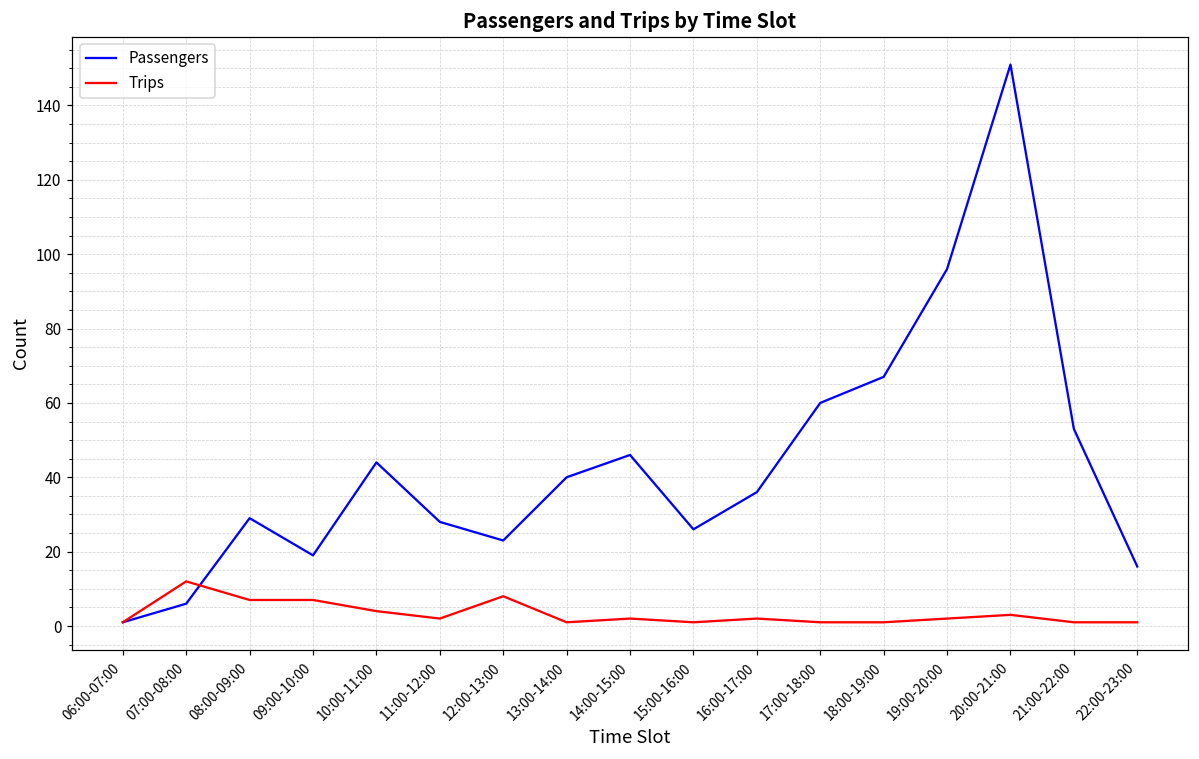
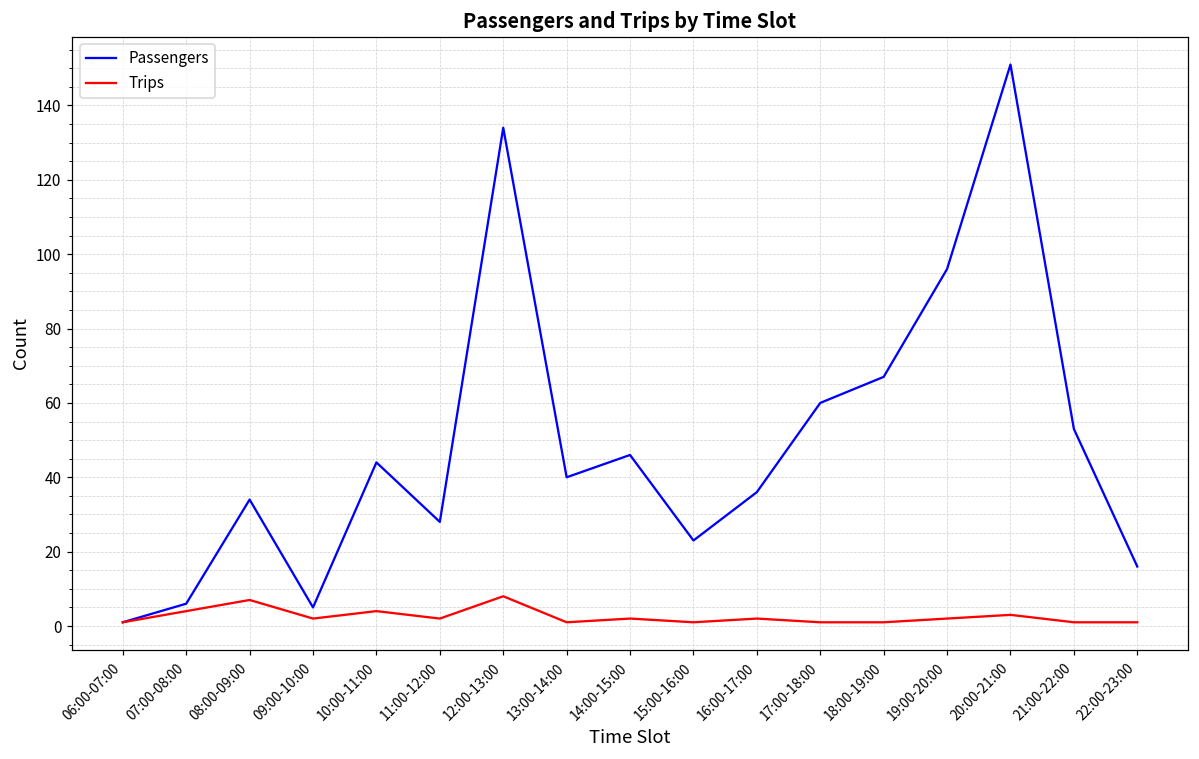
Trips, 07:00-08:00: 12 -> 4
Passengers, 08:00-09:00: 29 -> 34
Passengers, 09:00-10:00: 19 -> 5
Trips, 09:00-10:00: 7 -> 2
Passengers, 12:00-13:00: 23 -> 134
Passengers, 15:00-16:00: 26 -> 23
